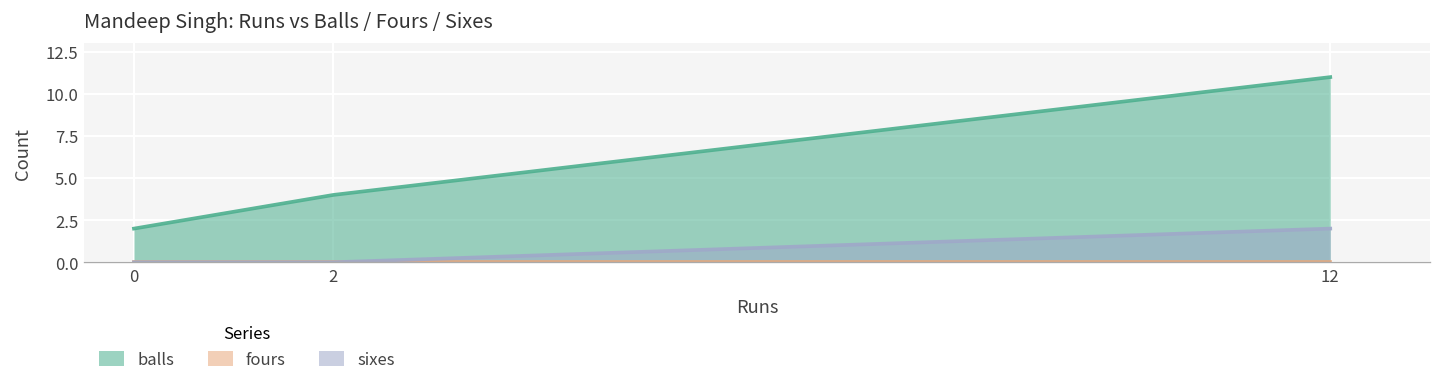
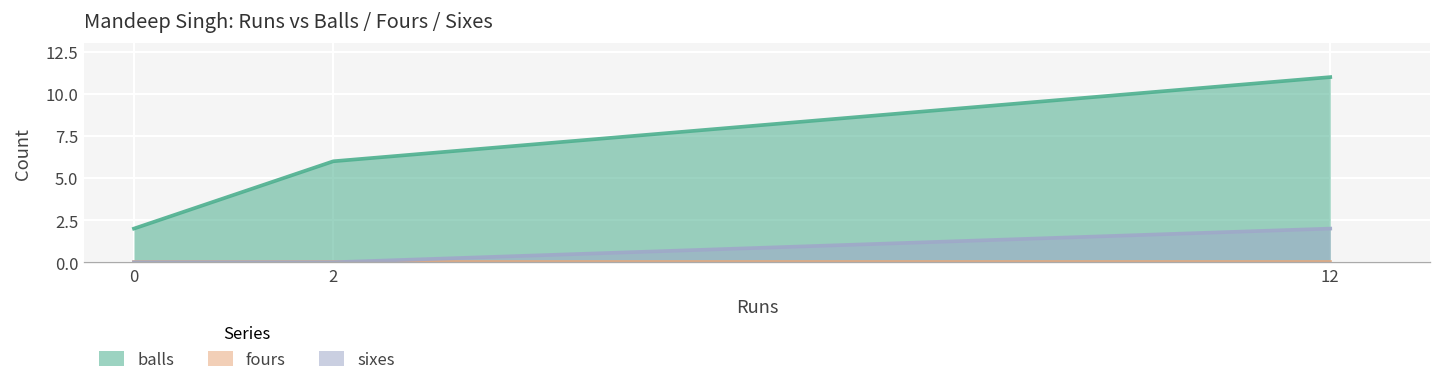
balls, 2: 4 -> 6
